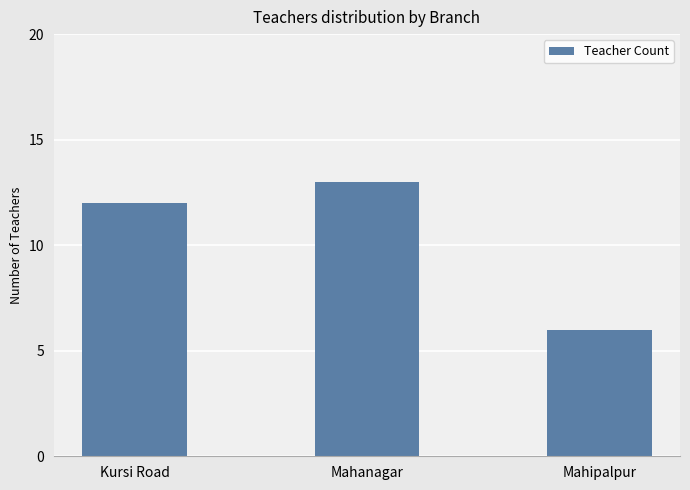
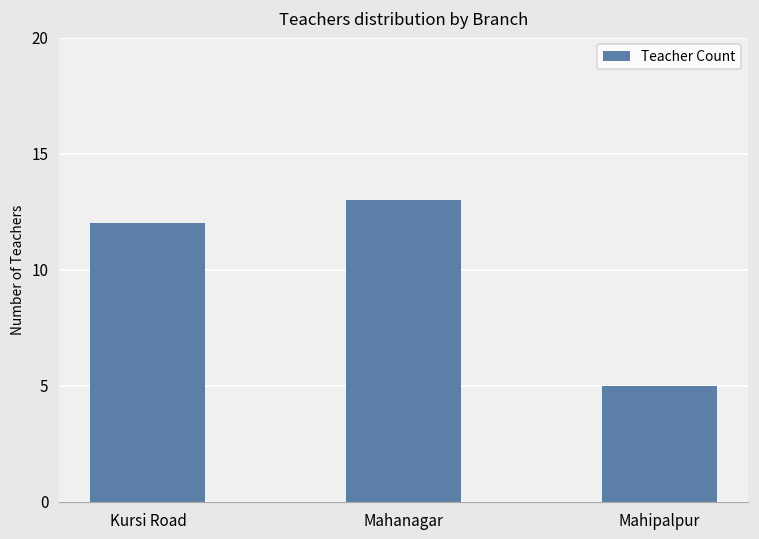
Mahipalpur: 6 -> 5
